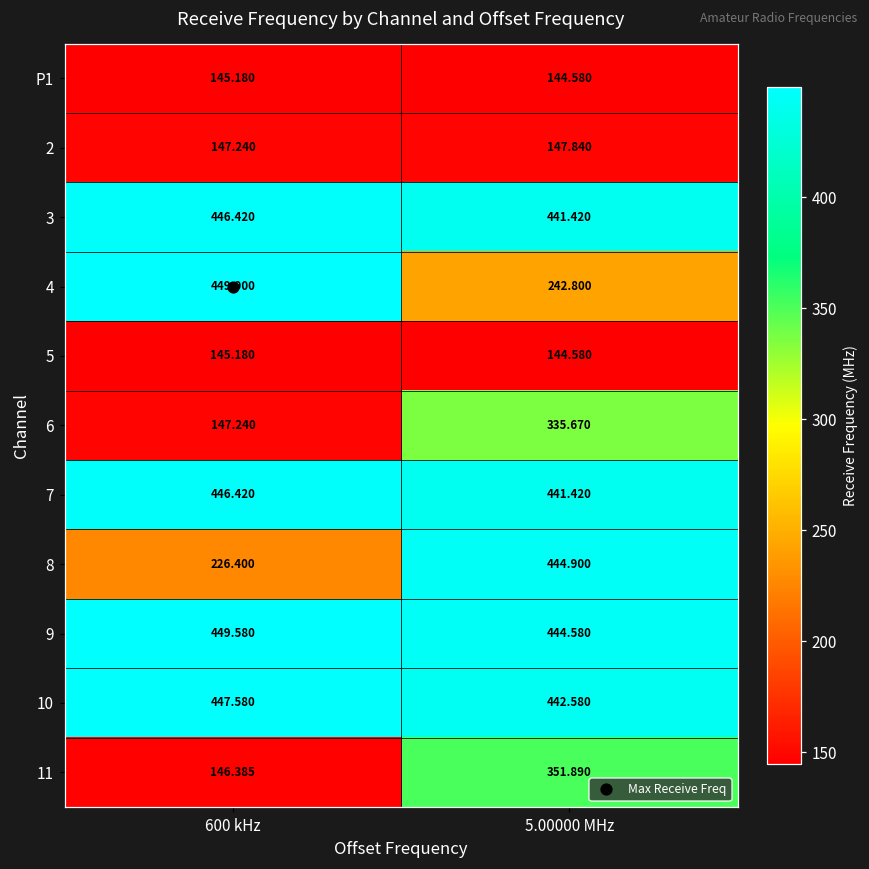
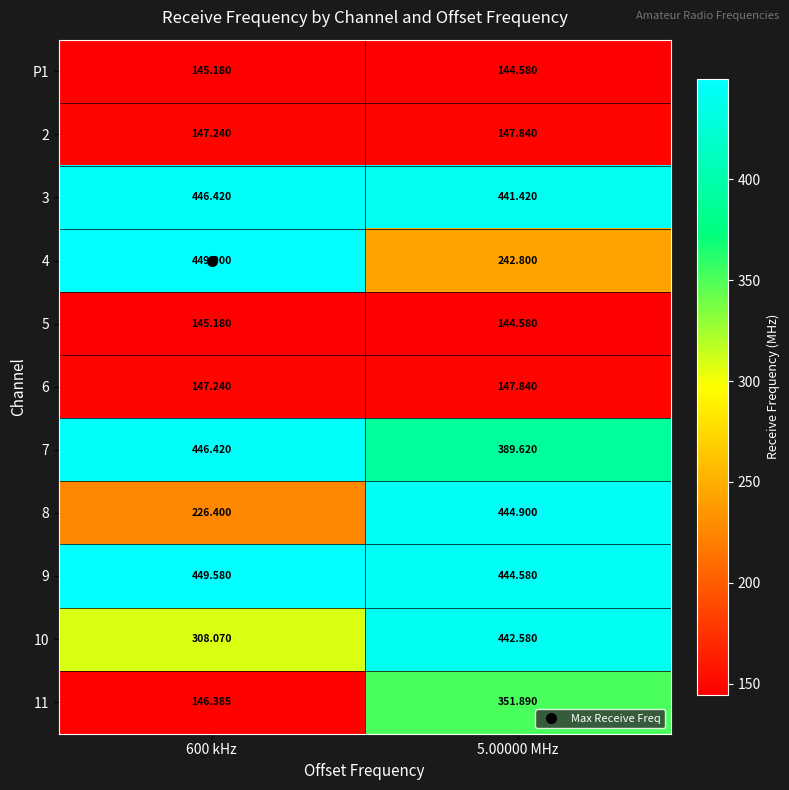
6, 5.00000 MHz: 335.670 -> 147.840
7, 5.00000 MHz: 441.420 -> 389.620
10, 600 kHz: 447.580 -> 308.070
